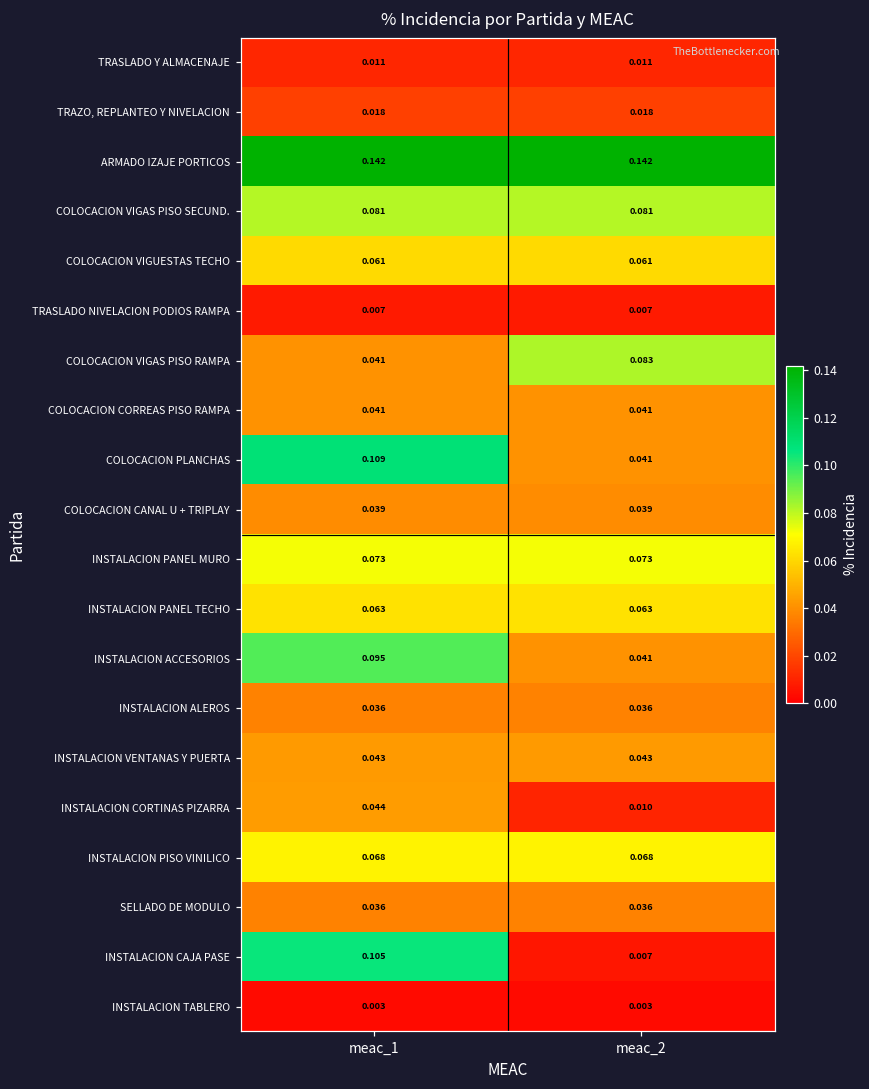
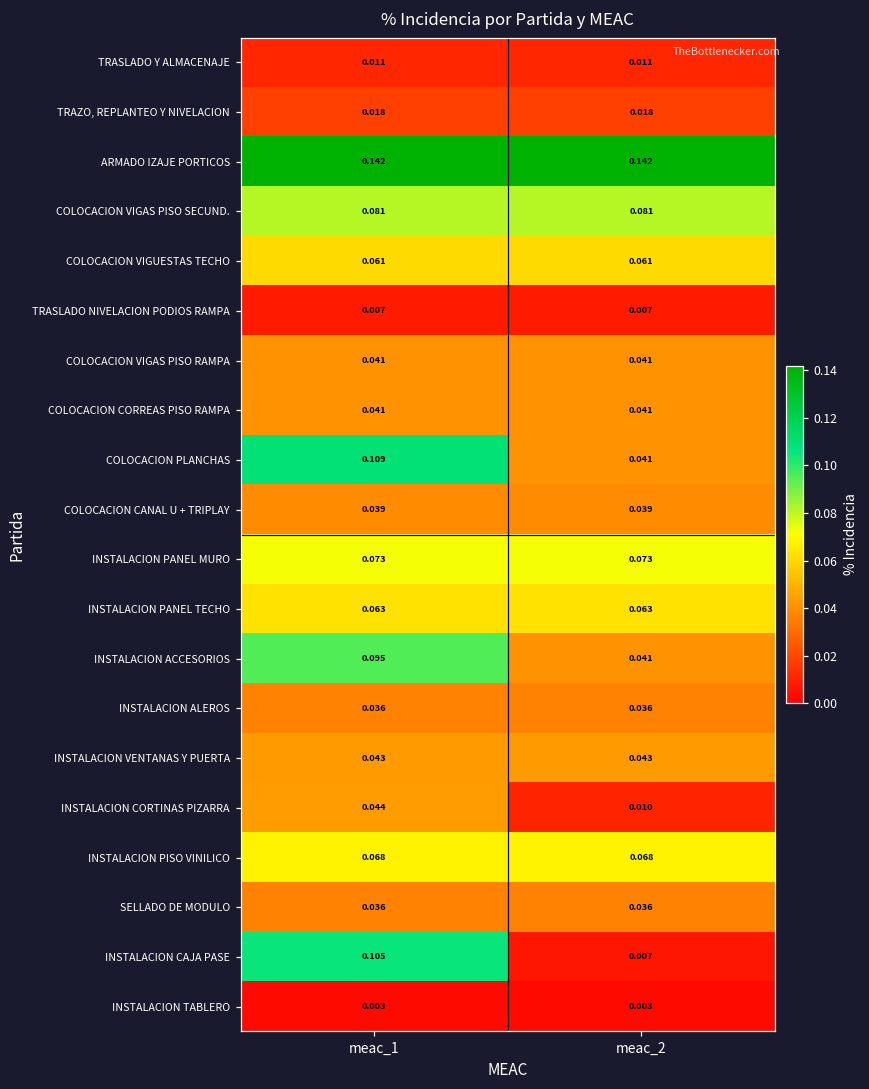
COLOCACION VIGAS PISO RAMPA, meac_2: 0.083 -> 0.041
